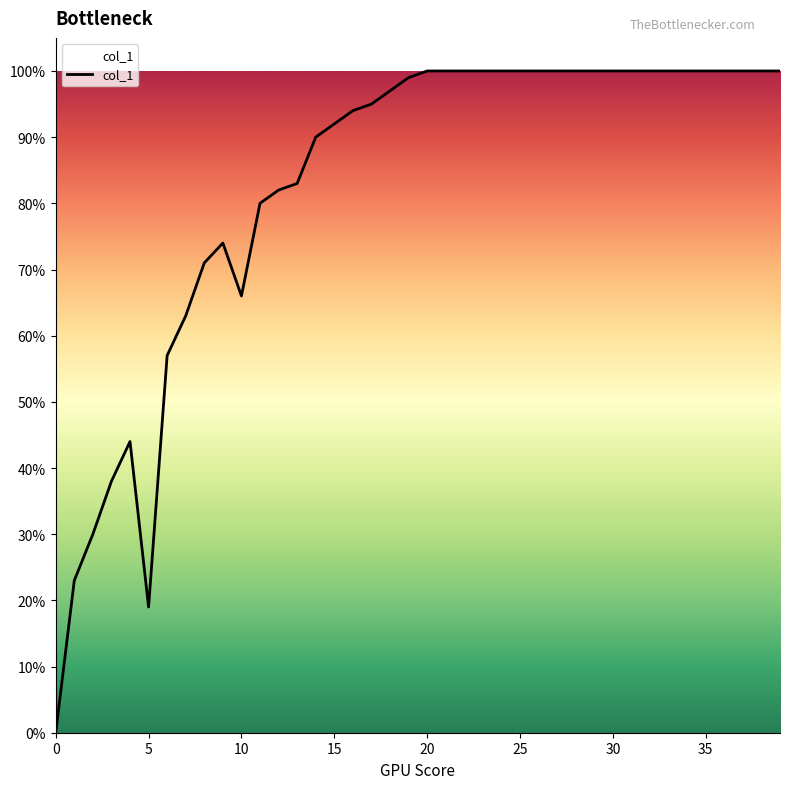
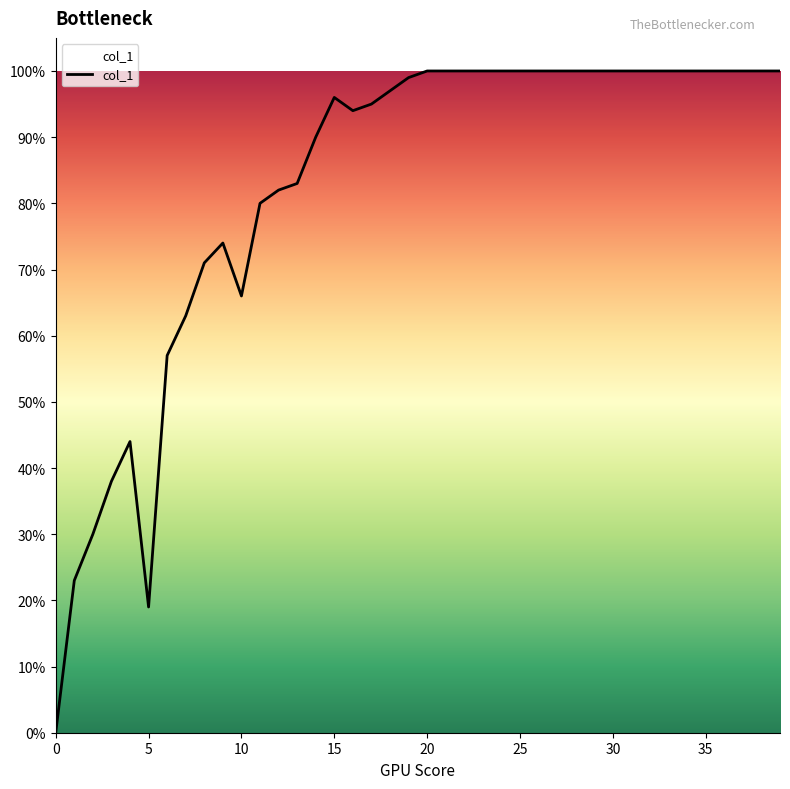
15: 92% -> 96%
